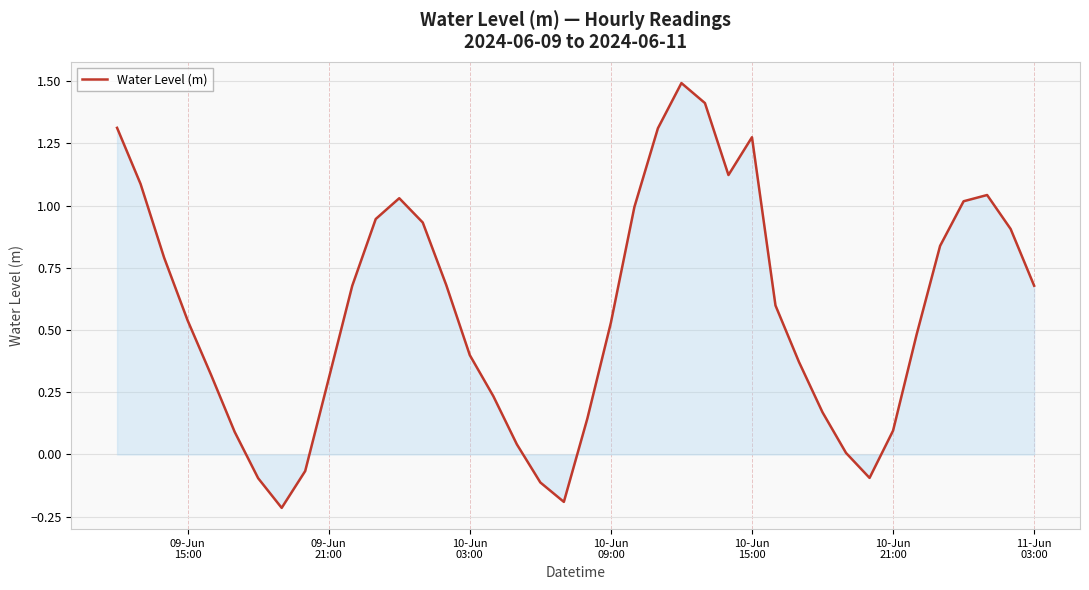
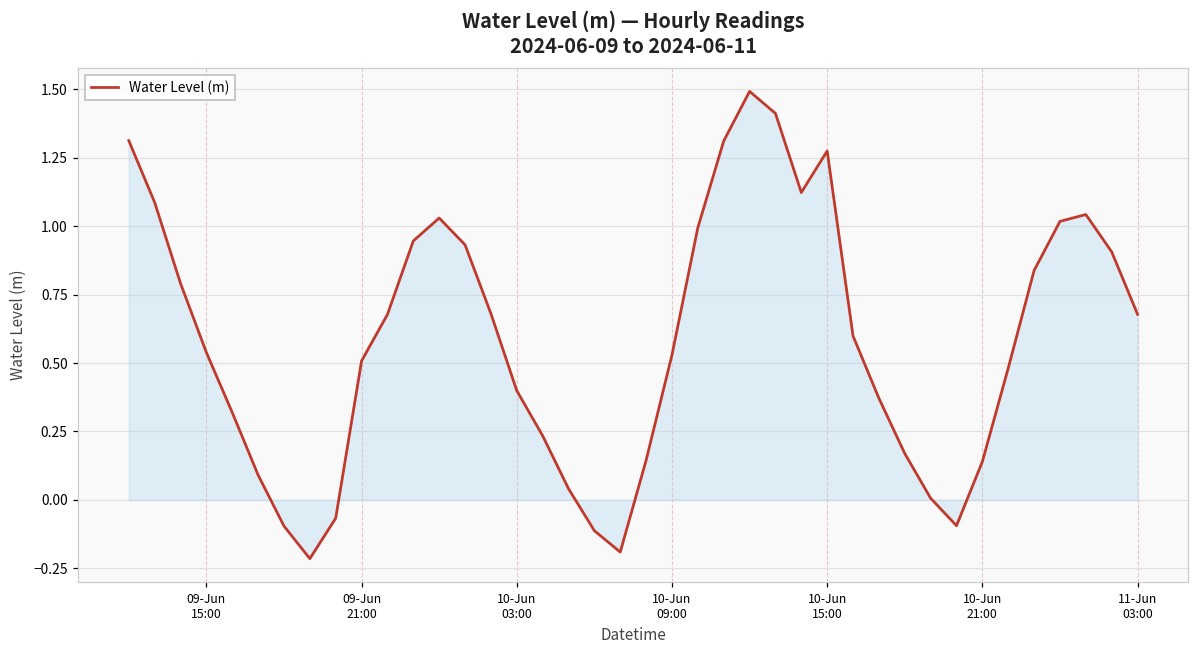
Water Level (m), 09-Jun 21:00: 0.30 -> 0.51
Water Level (m), 10-Jun 21:00: 0.10 -> 0.14
